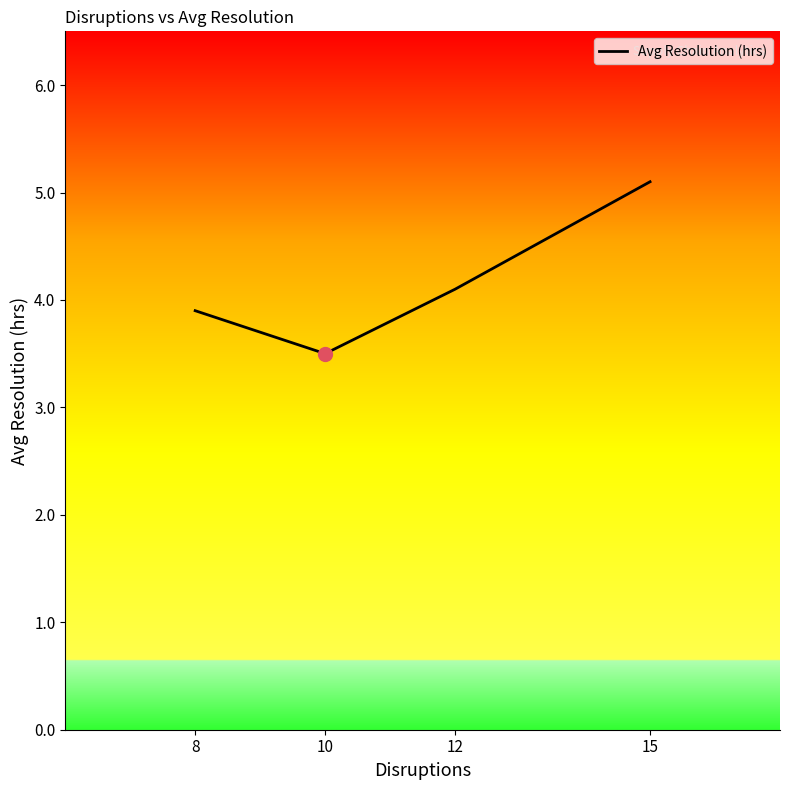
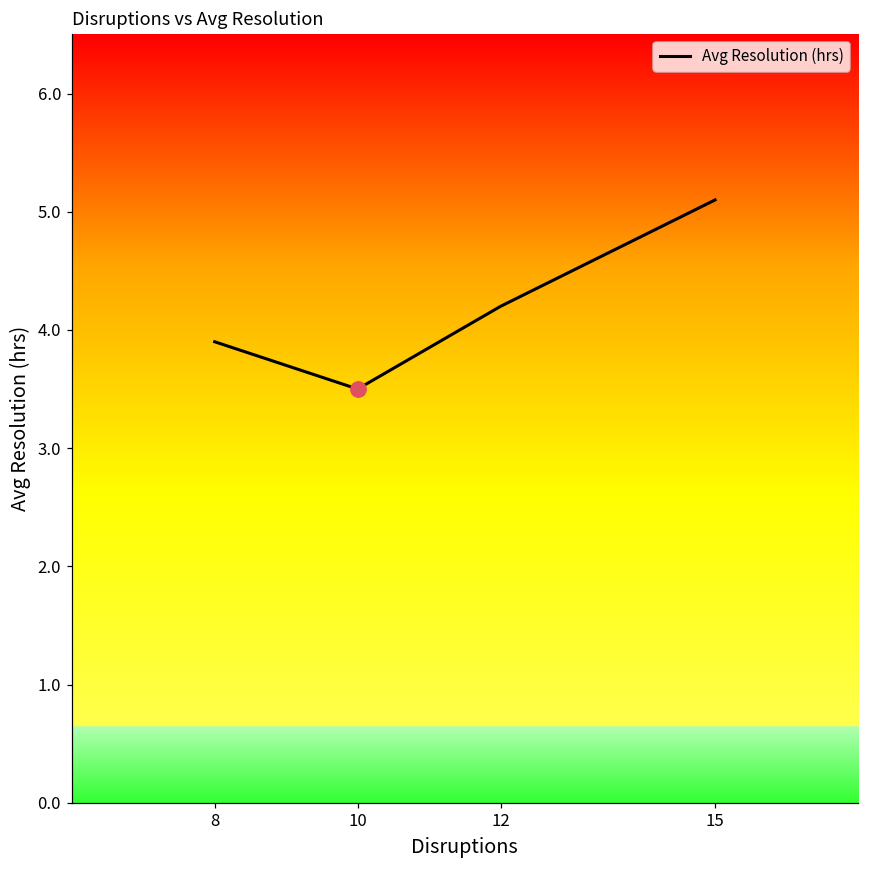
Avg Resolution (hrs), 12: 4.1 -> 4.2
